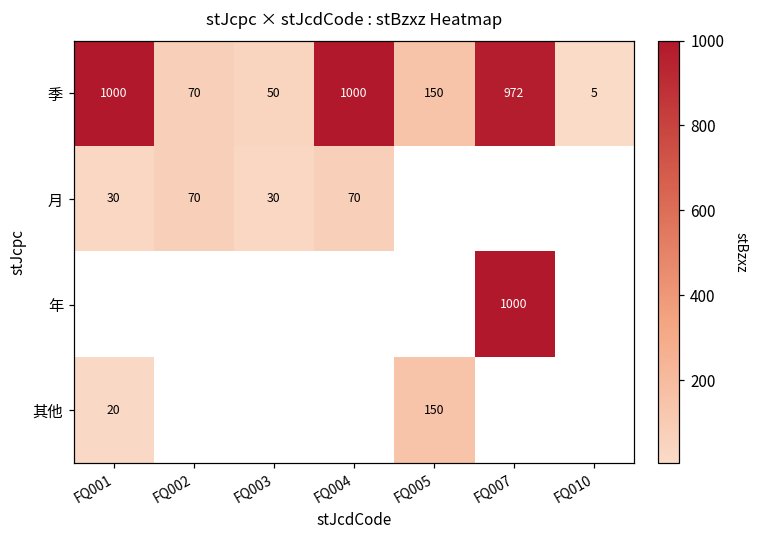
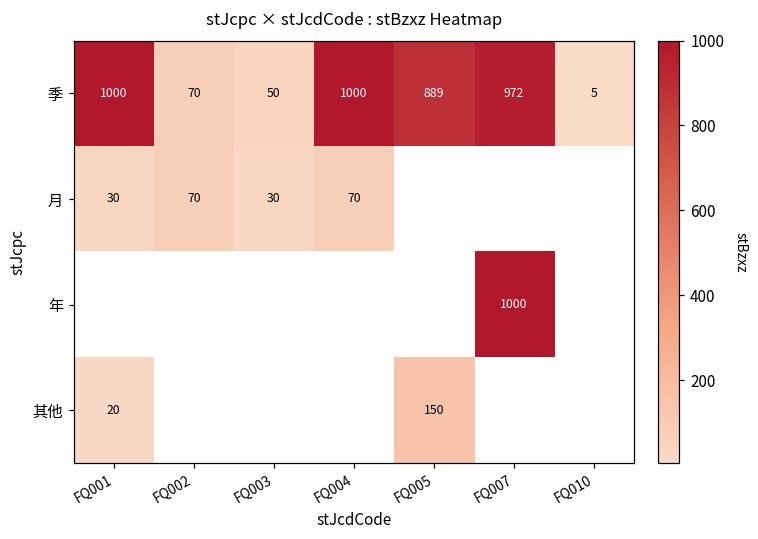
季, FQ005: 150 -> 889
